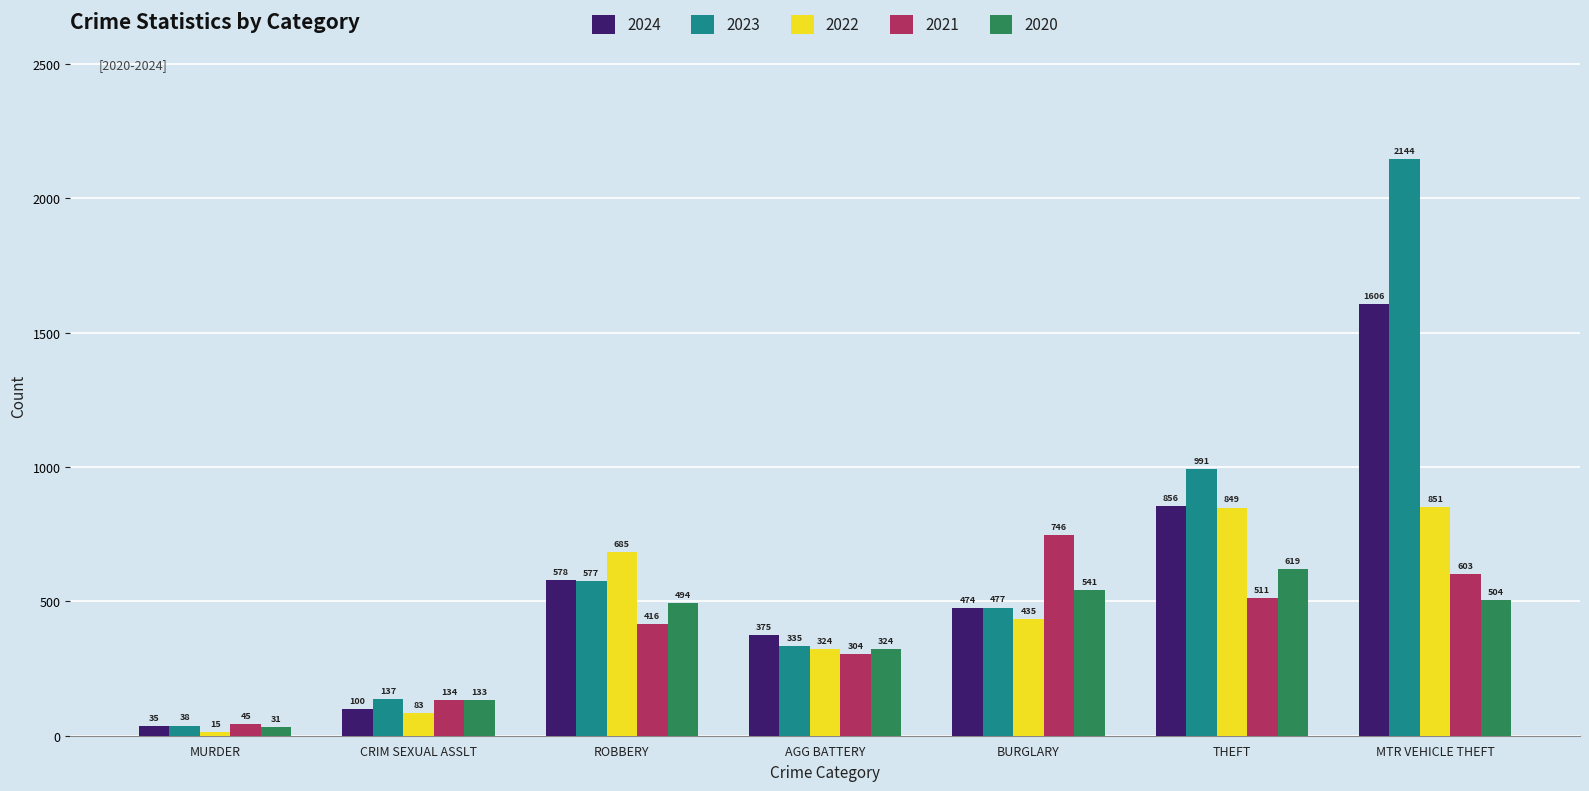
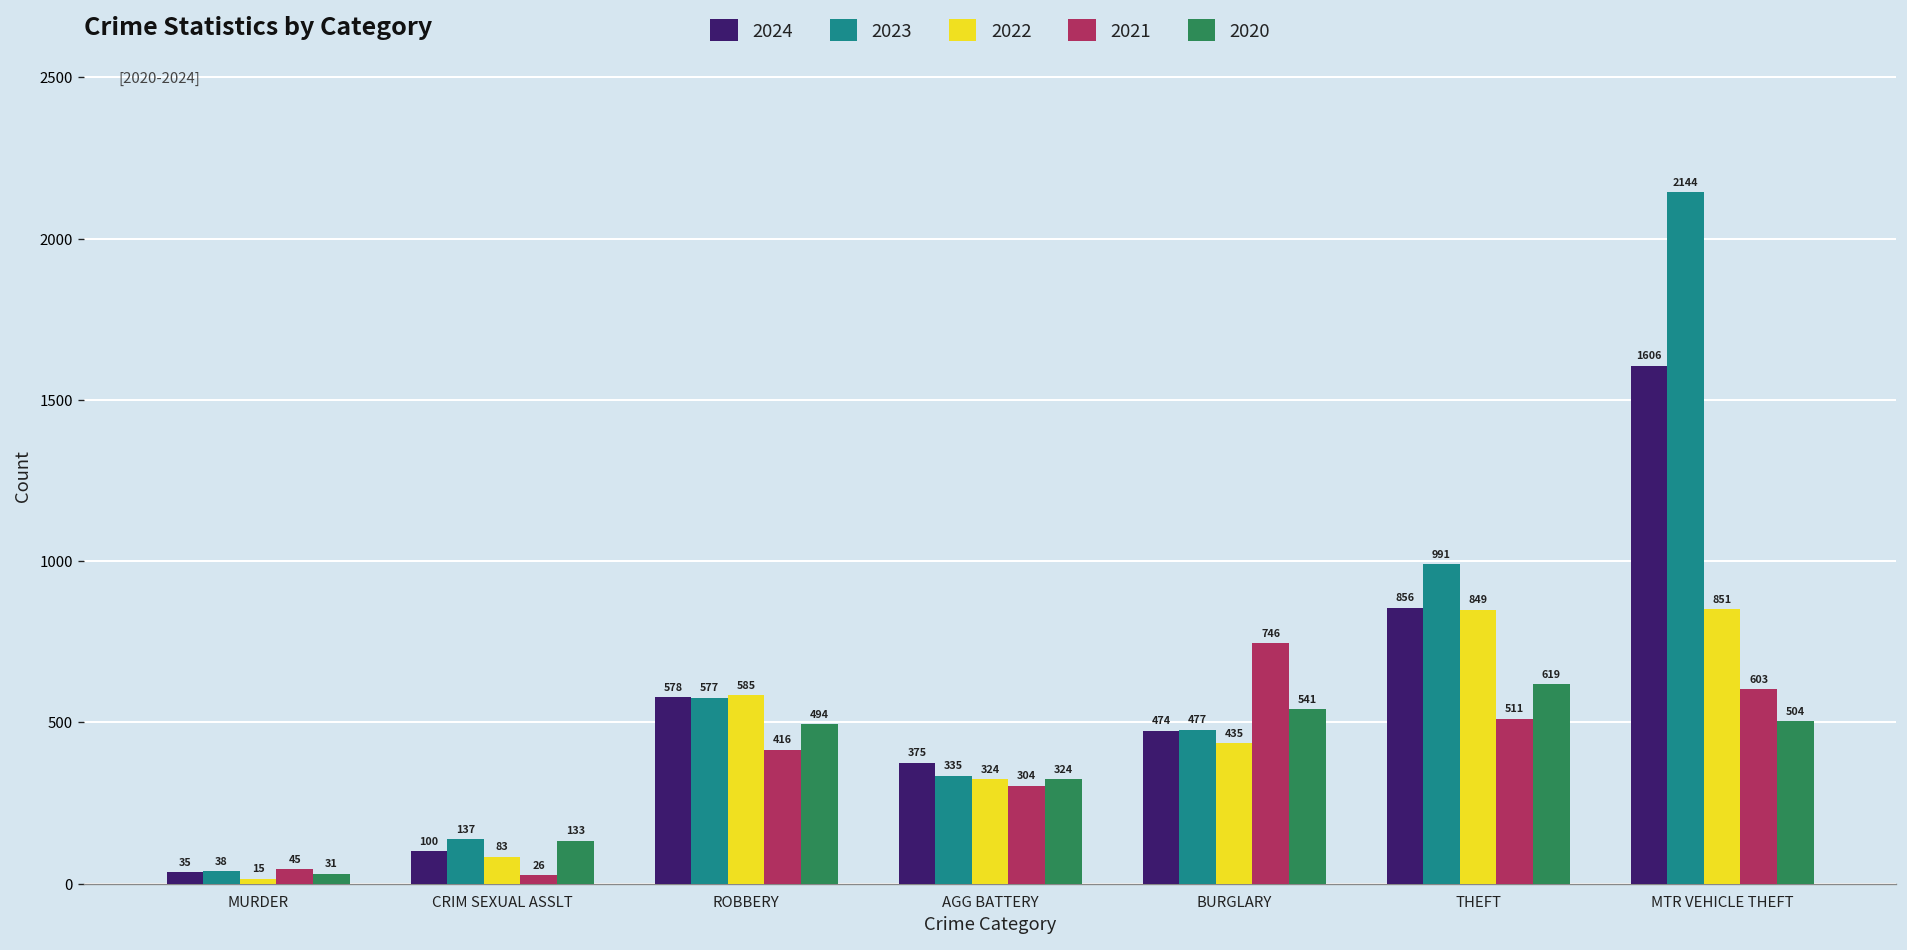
2021, CRIM SEXUAL ASSLT: 134 -> 26
2022, ROBBERY: 685 -> 585
